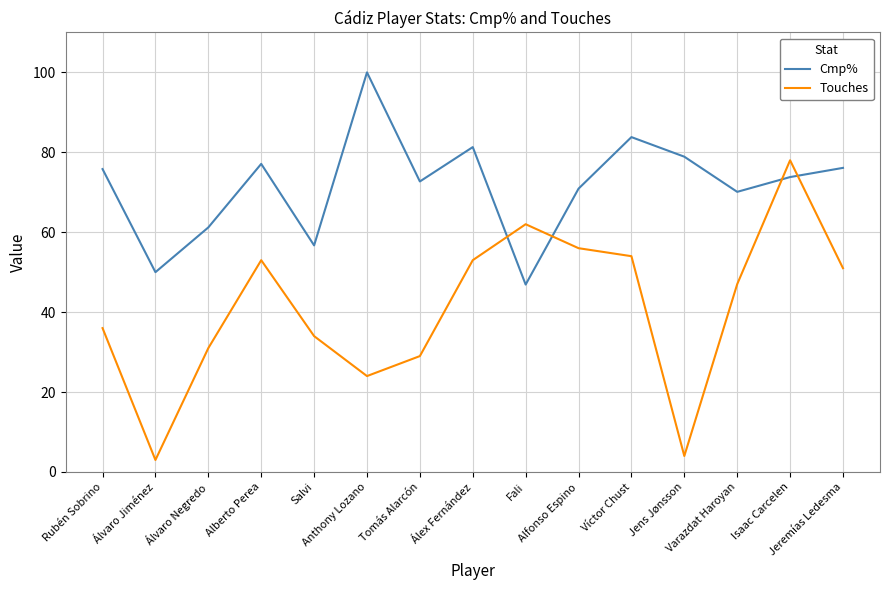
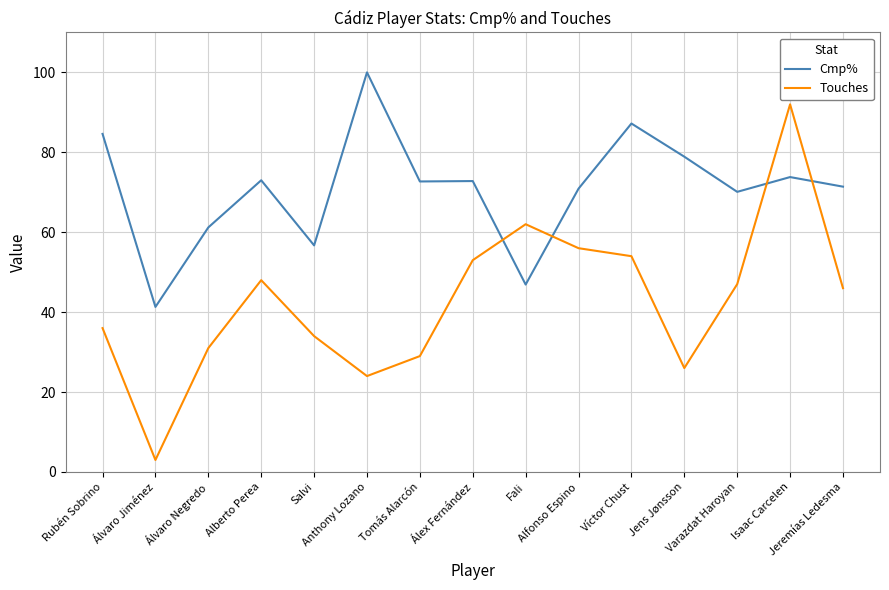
Cmp%, Rubén Sobrino: 76 -> 85
Cmp%, Álvaro Jiménez: 50 -> 41
Cmp%, Alberto Perea: 77 -> 73
Touches, Alberto Perea: 53 -> 48
Cmp%, Álex Fernández: 81 -> 73
Cmp%, Víctor Chust: 84 -> 87
Touches, Jens Jønsson: 4 -> 26
Touches, Isaac Carcelen: 78 -> 92
Cmp%, Jeremías Ledesma: 76 -> 71
Touches, Jeremías Ledesma: 51 -> 46
